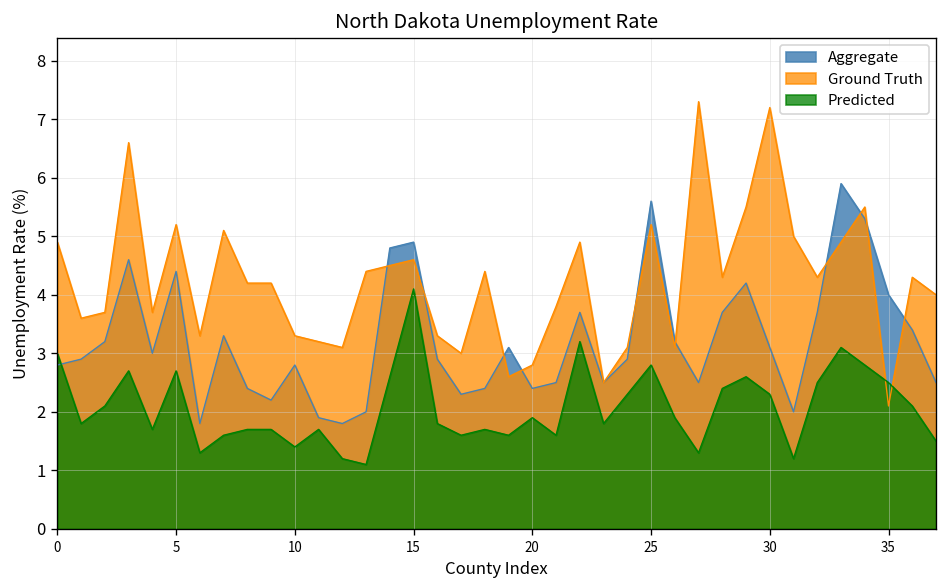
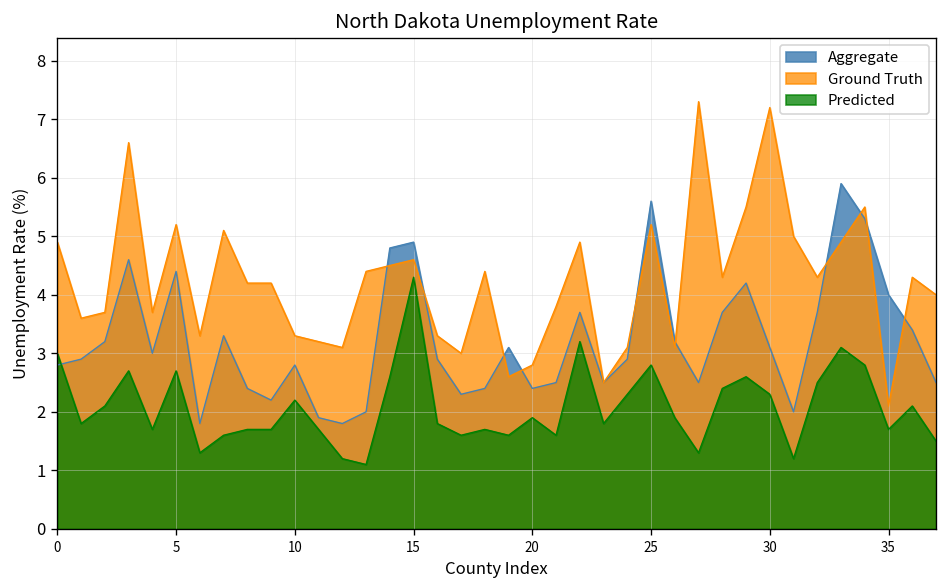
Predicted, 10: 1.4 -> 2.2
Predicted, 15: 4.1 -> 4.3
Predicted, 35: 2.5 -> 1.7
